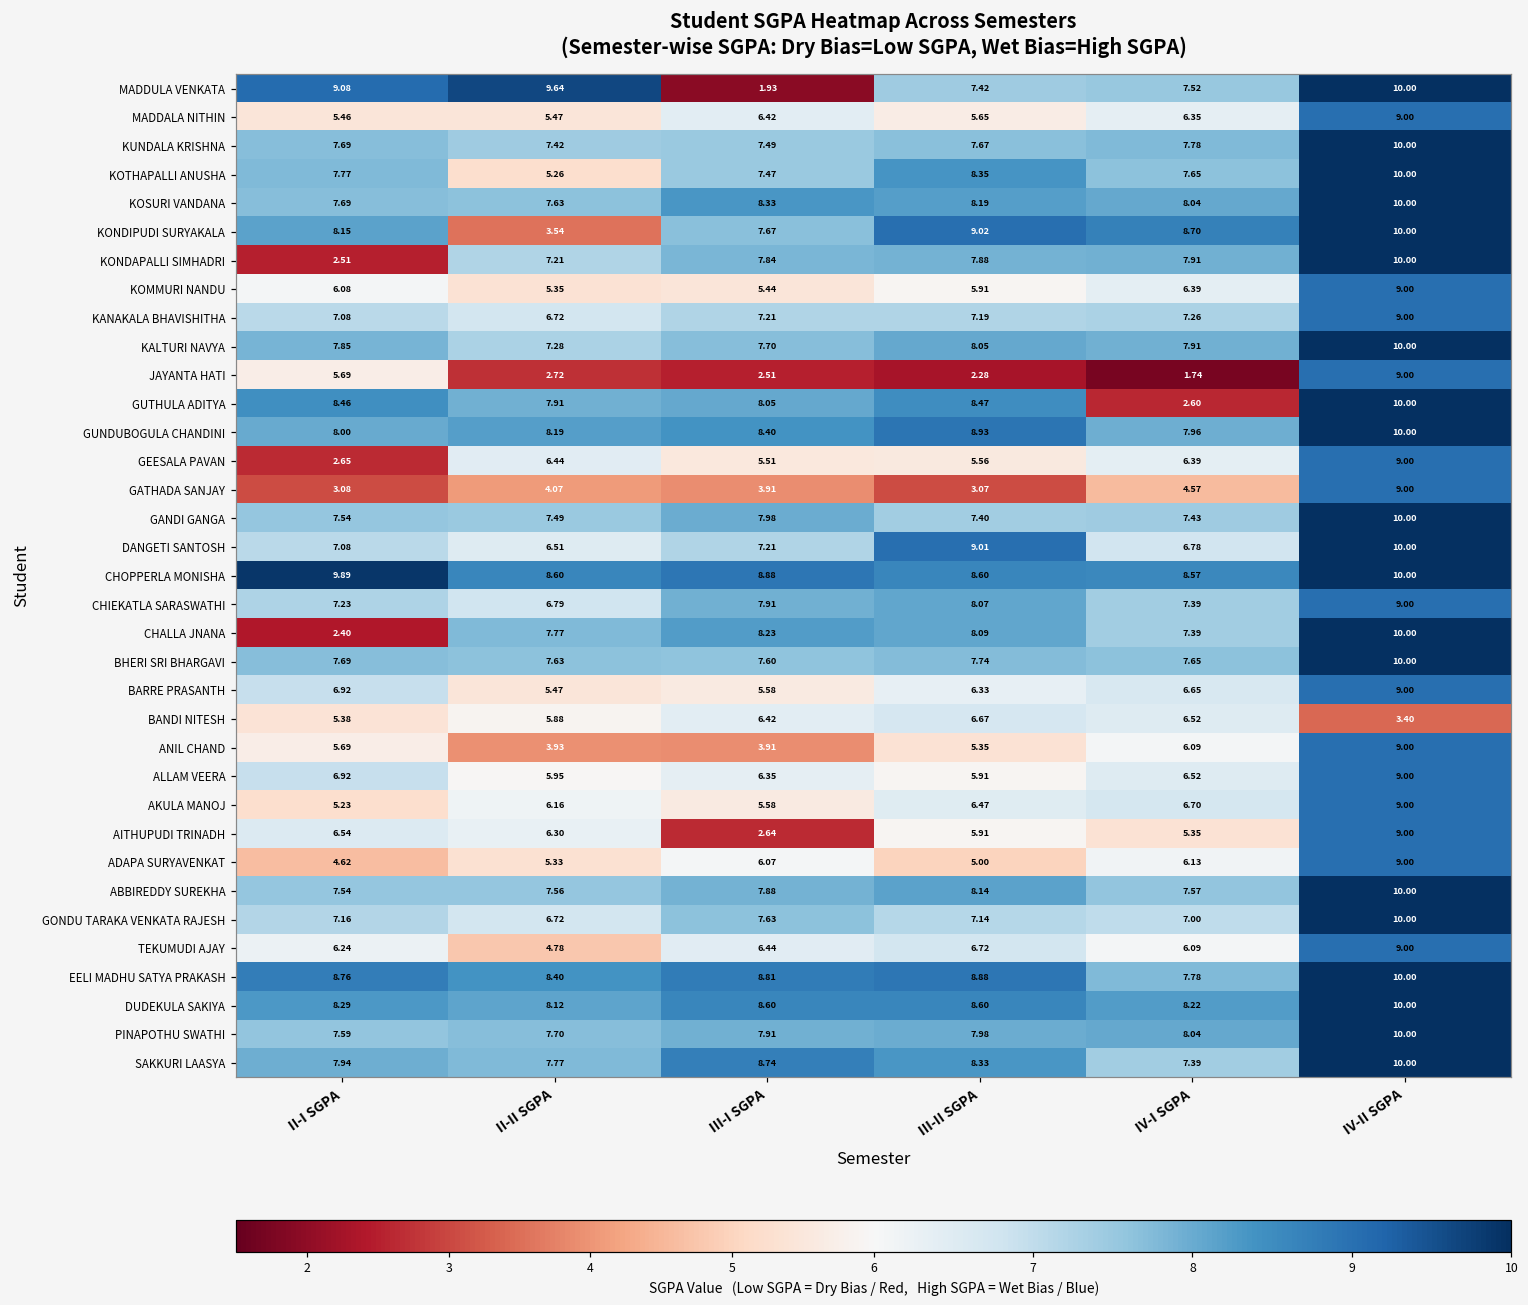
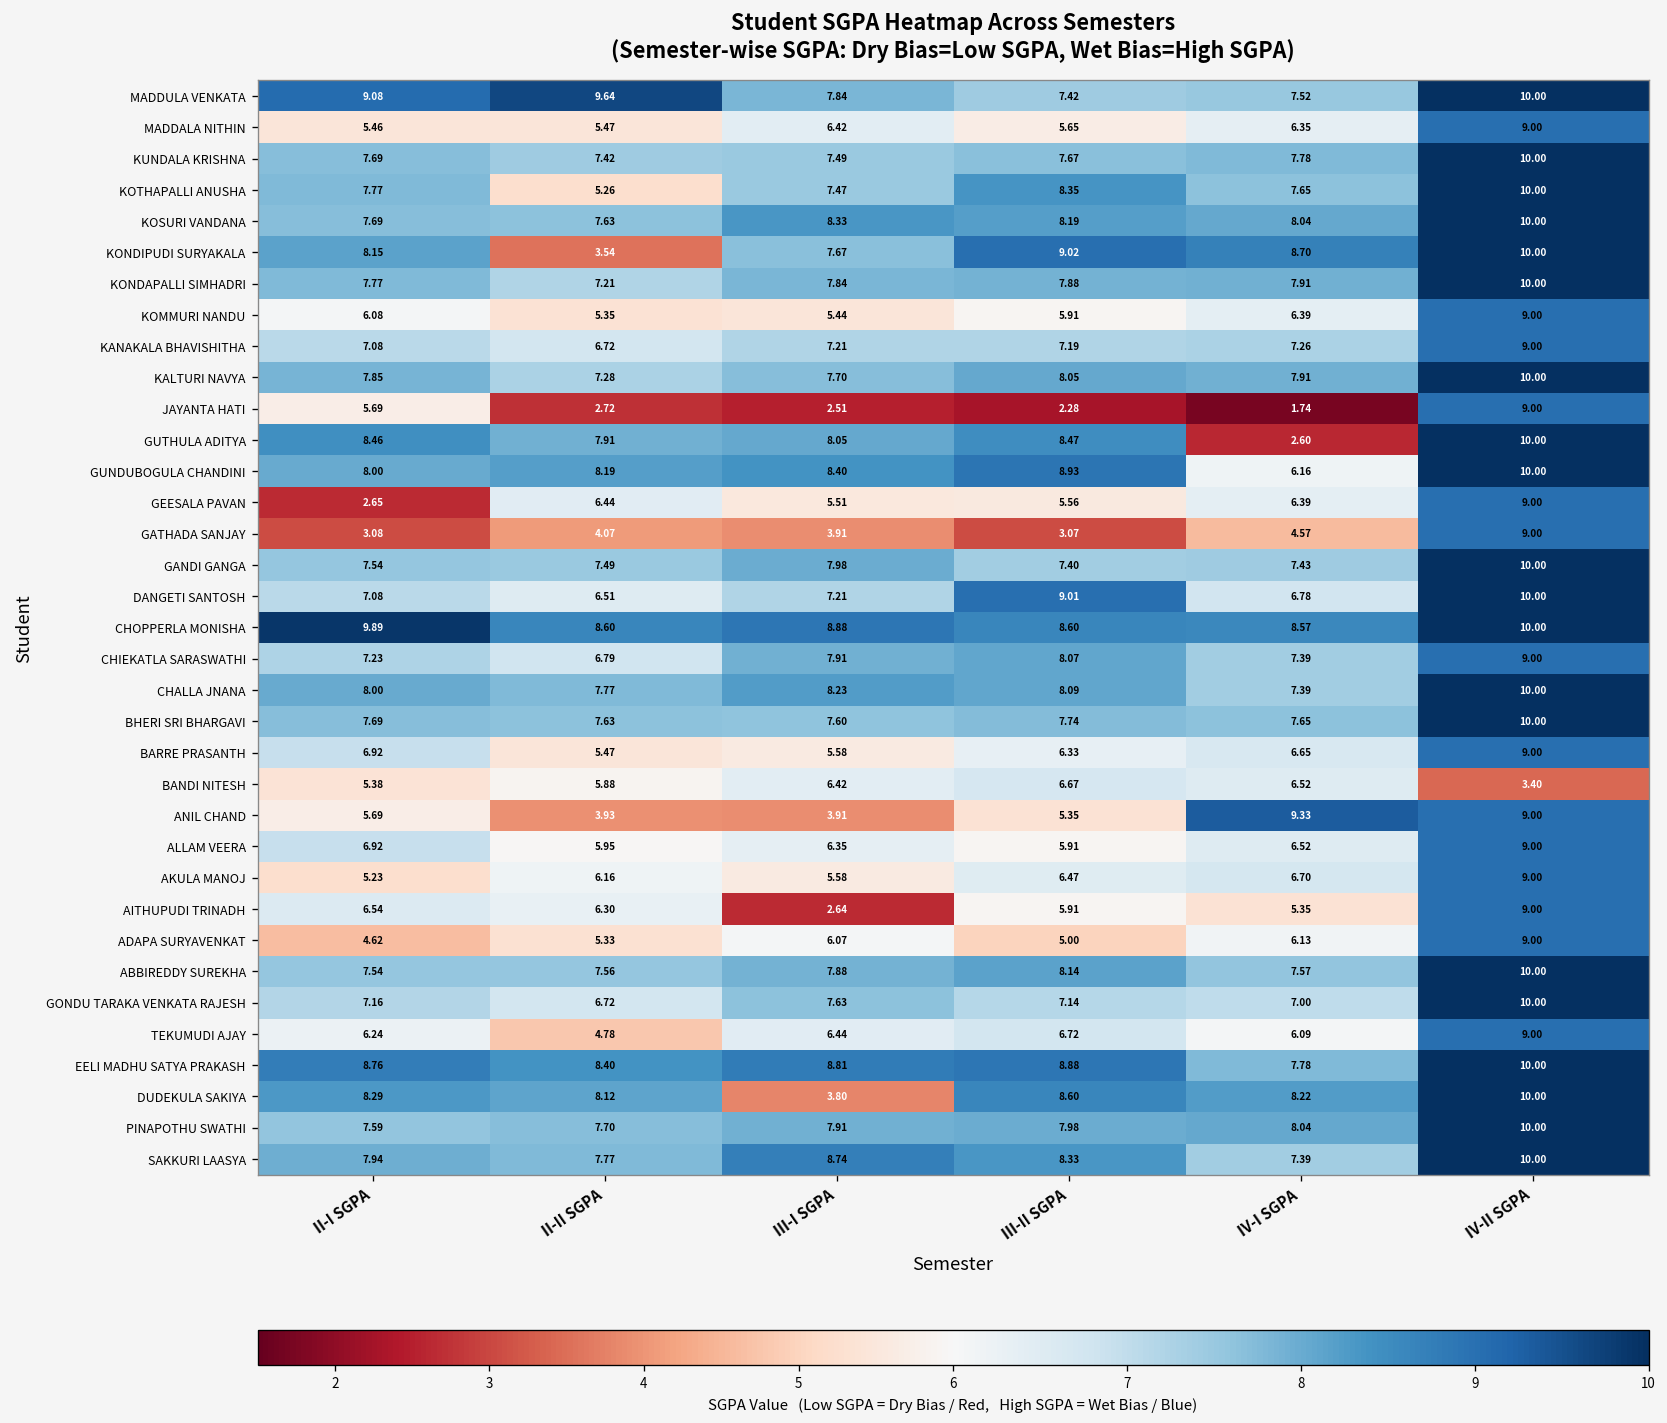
MADDULA VENKATA, III-I SGPA: 1.93 -> 7.84
KONDAPALLI SIMHADRI, II-I SGPA: 2.51 -> 7.77
GUNDUBOGULA CHANDINI, IV-I SGPA: 7.96 -> 6.16
CHALLA JNANA, II-I SGPA: 2.40 -> 8.00
ANIL CHAND, IV-I SGPA: 6.09 -> 9.33
DUDEKULA SAKIYA, III-I SGPA: 8.60 -> 3.80
